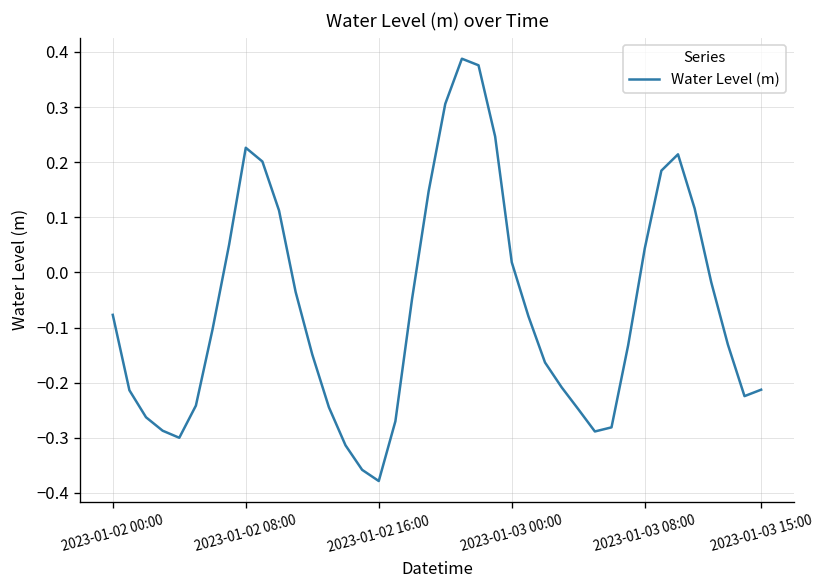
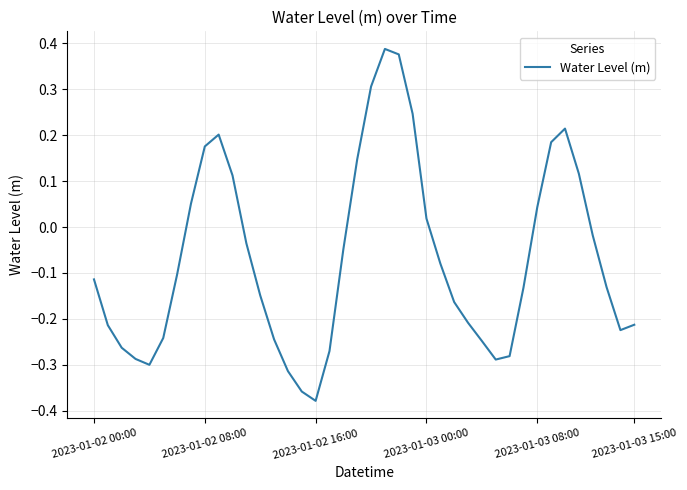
2023-01-02 00:00: -0.08 -> -0.11
2023-01-02 08:00: 0.23 -> 0.18
